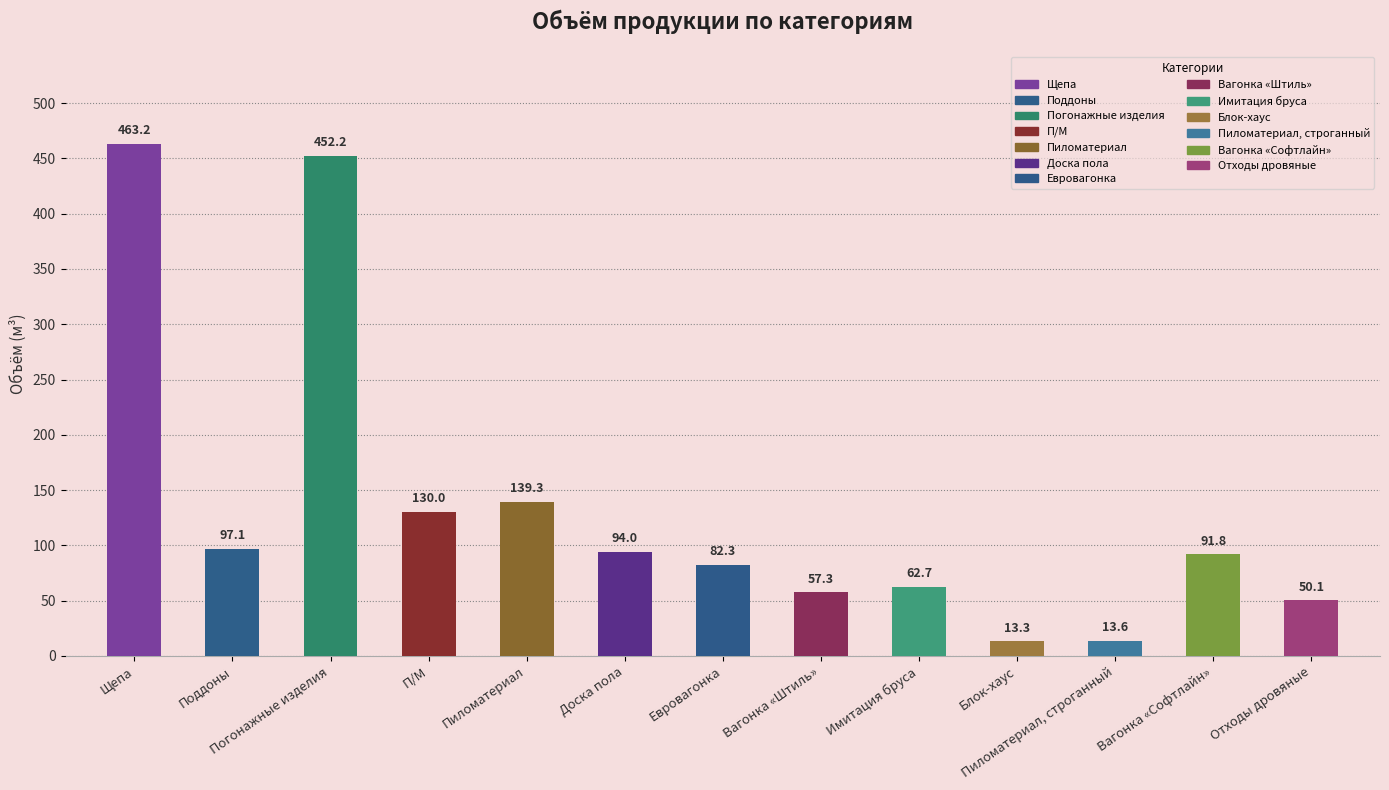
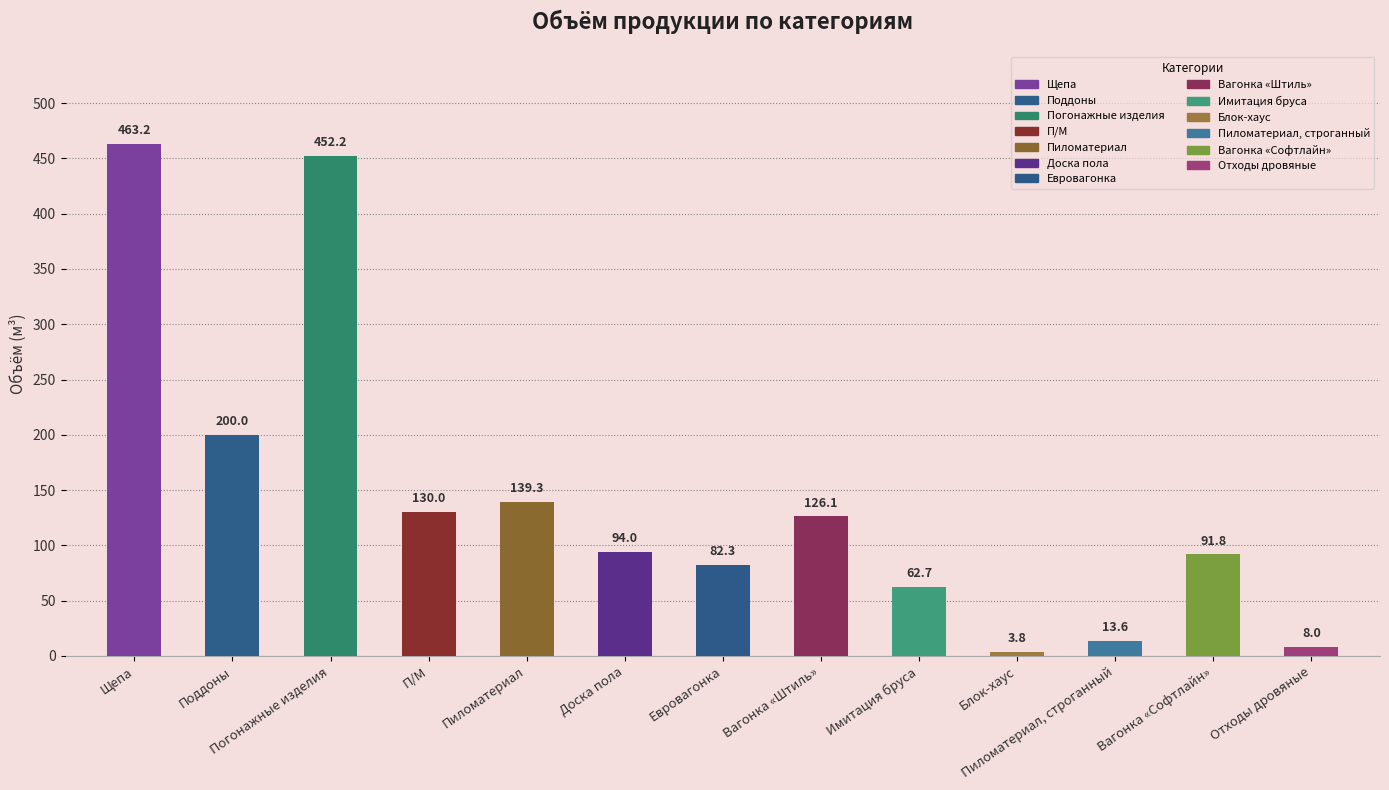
Поддоны: 97.1 -> 200.0
Вагонка «Штиль»: 57.3 -> 126.1
Блок-хаус: 13.3 -> 3.8
Отходы дровяные: 50.1 -> 8.0
